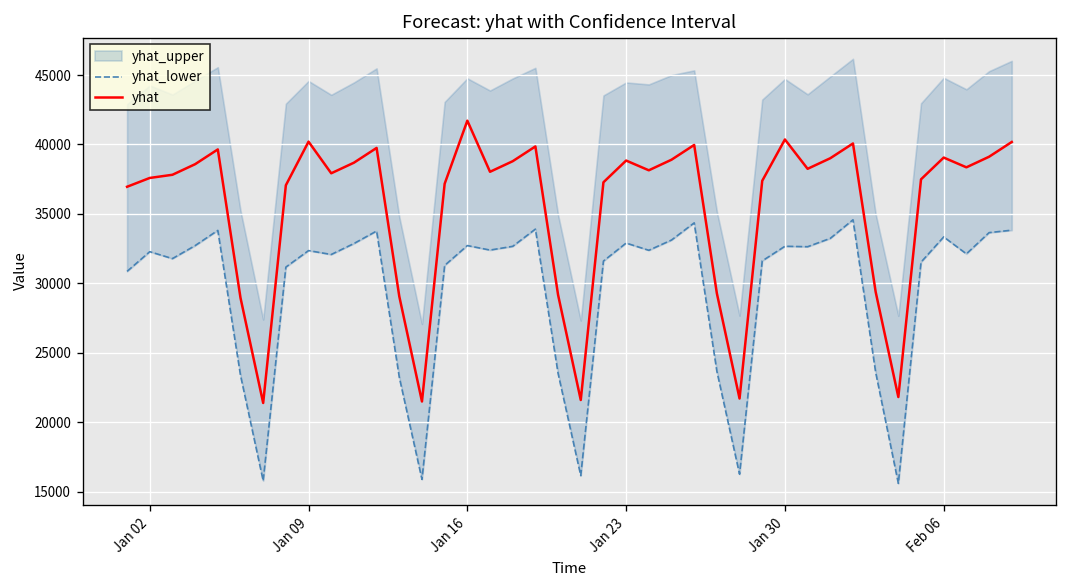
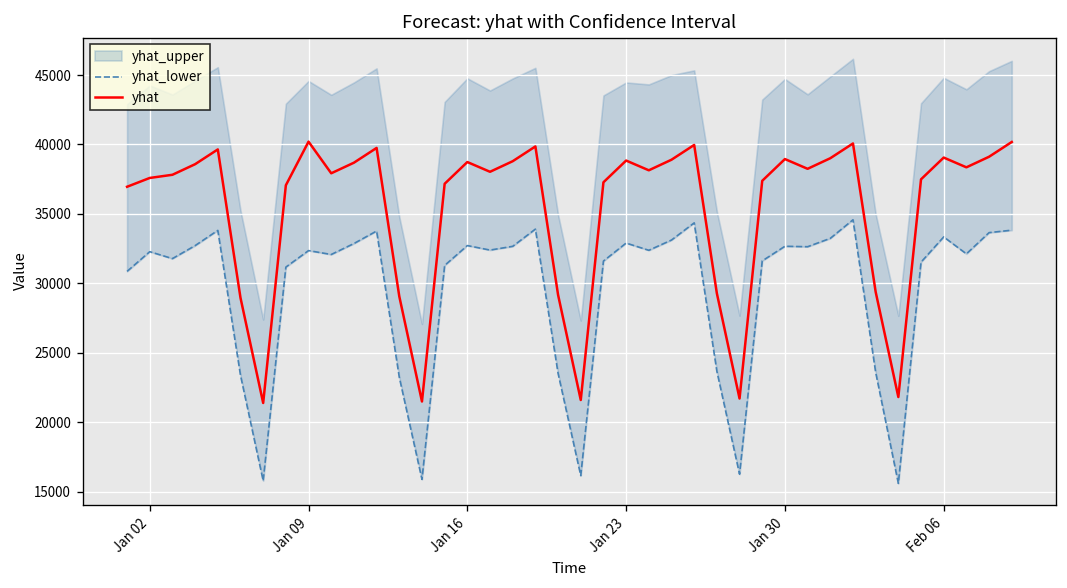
yhat, Jan 16: 41700 -> 38700
yhat, Jan 30: 40400 -> 38900
